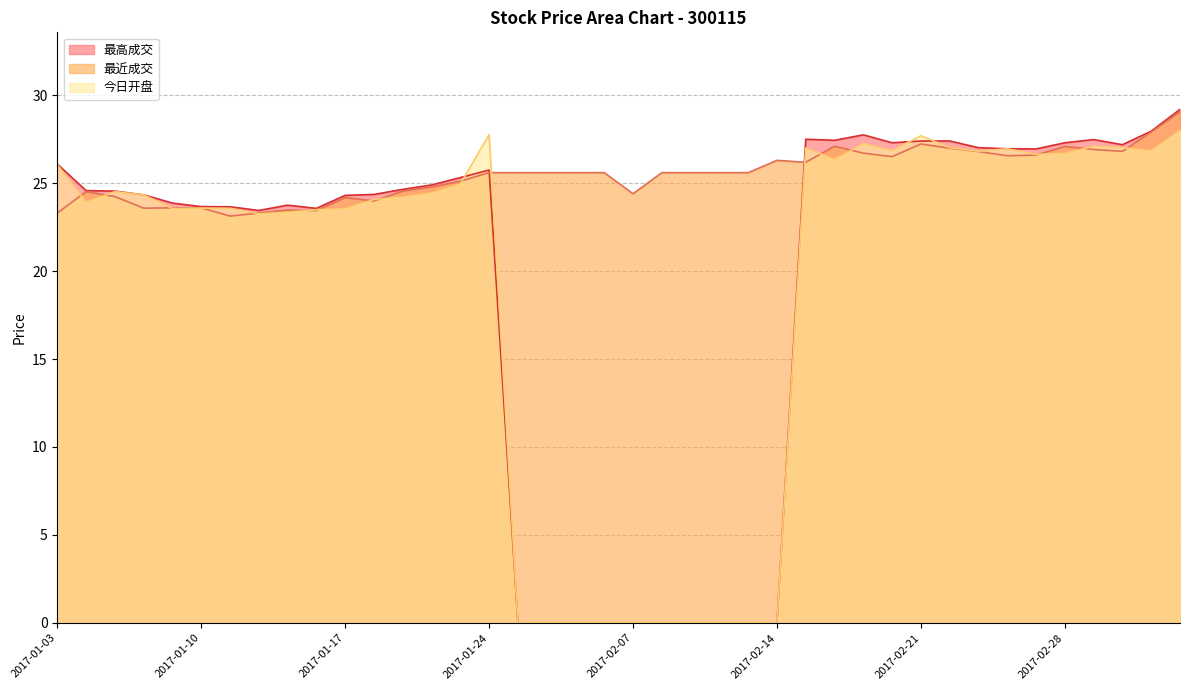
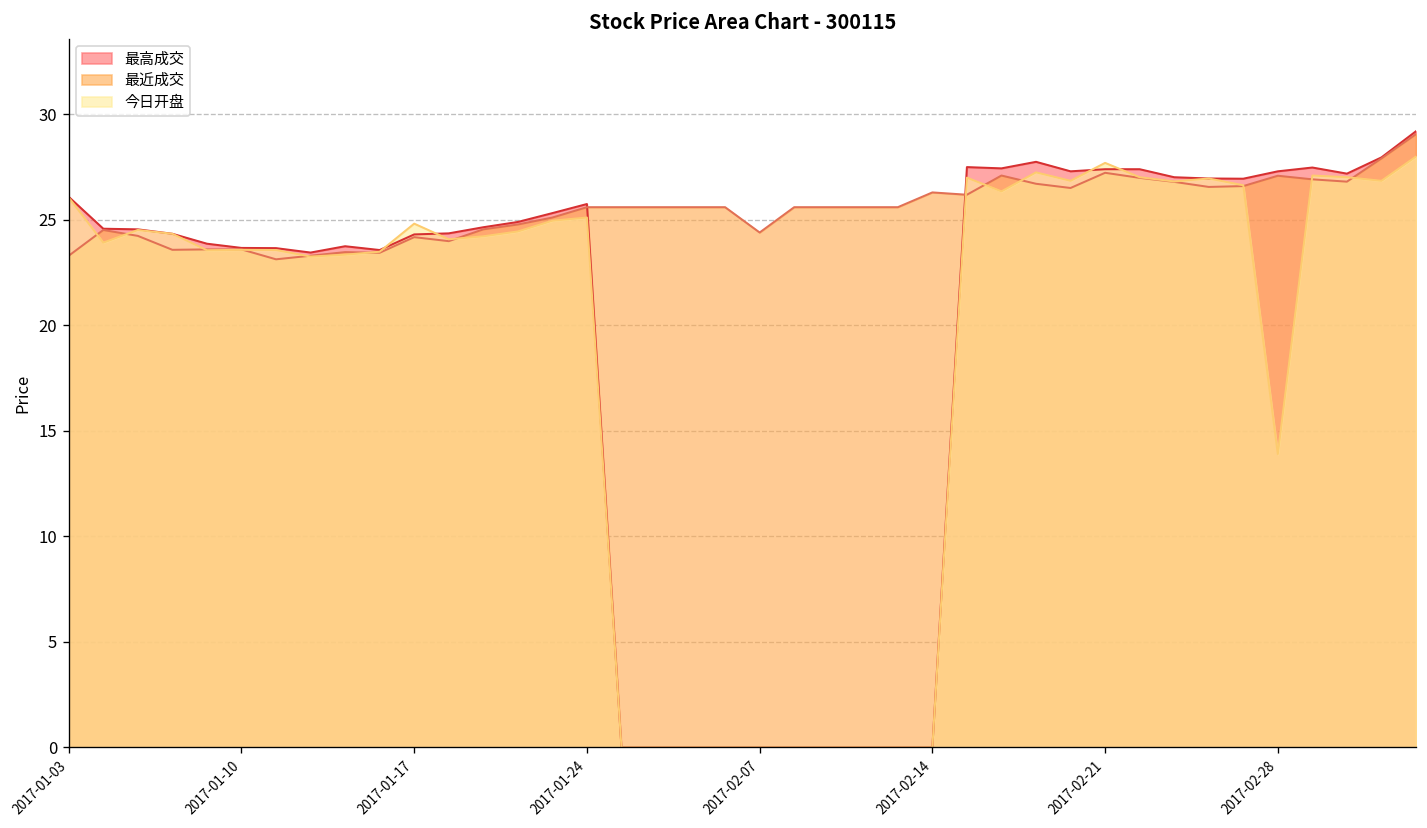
今日开盘, 2017-01-17: 23.6 -> 24.8
今日开盘, 2017-01-24: 27.8 -> 25.1
今日开盘, 2017-02-28: 26.7 -> 13.9
